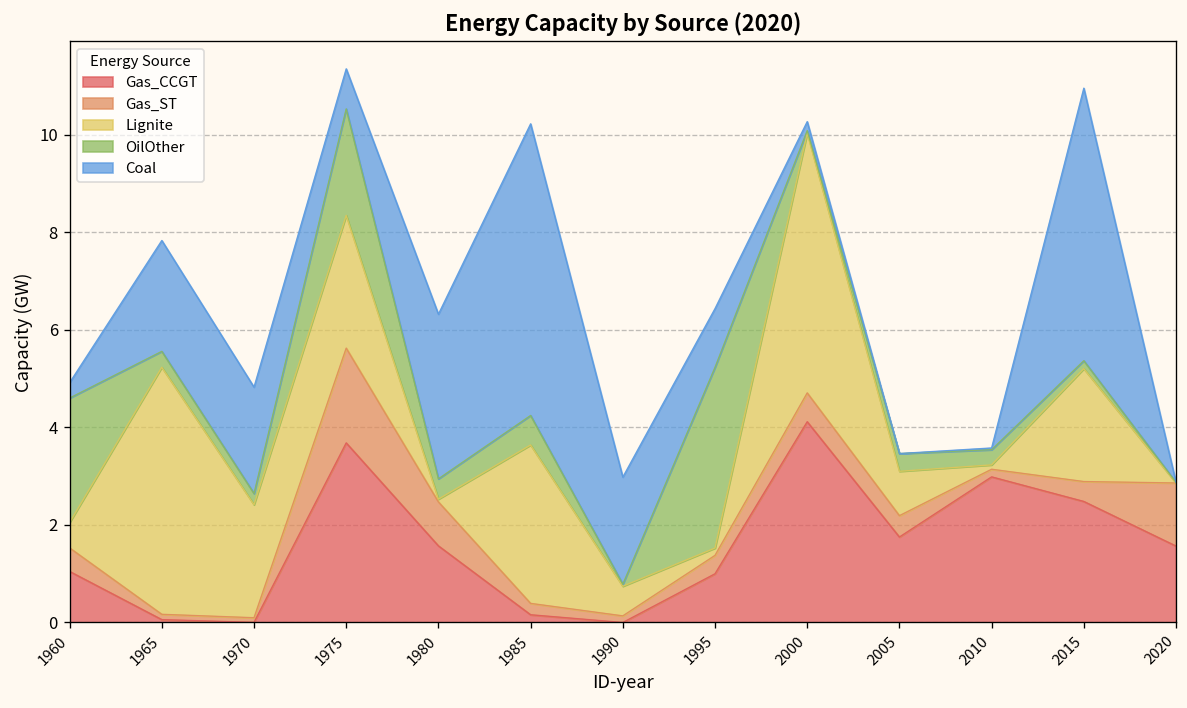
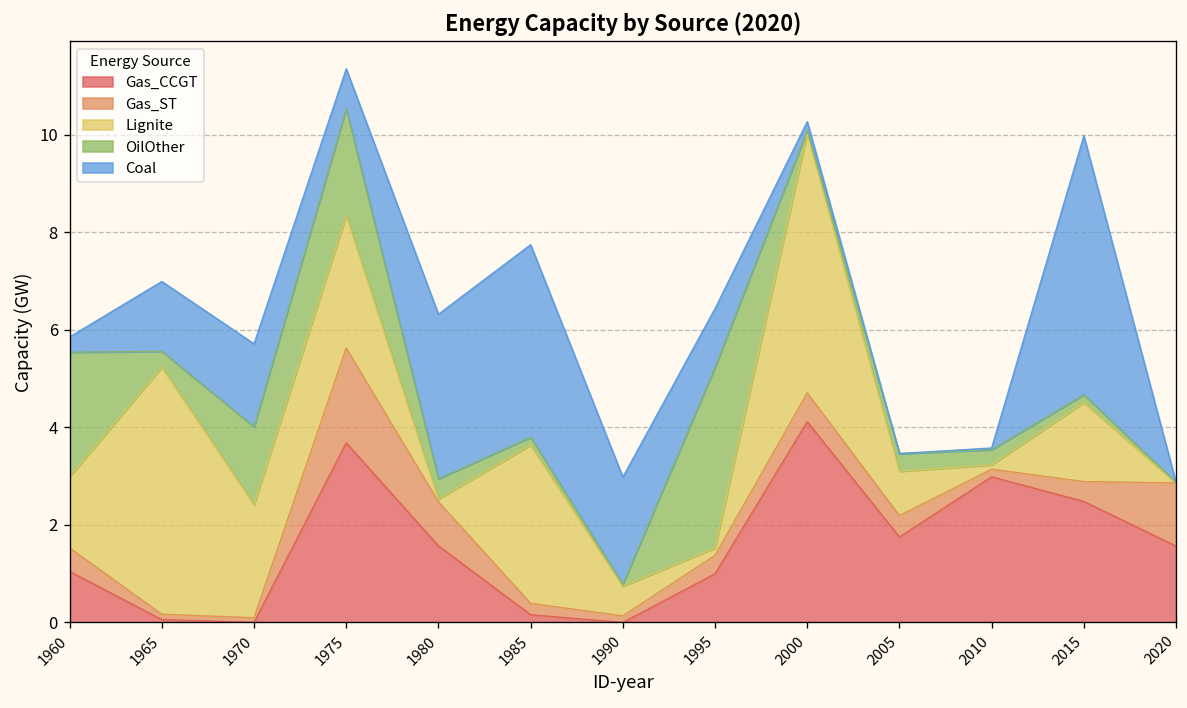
Lignite, 1960: 0.5 -> 1.5
Coal, 1965: 2.3 -> 1.4
OilOther, 1970: 0.2 -> 1.6
Coal, 1970: 2.2 -> 1.7
OilOther, 1985: 0.6 -> 0.2
Coal, 1985: 6.0 -> 3.9
Lignite, 2015: 2.3 -> 1.6
Coal, 2015: 5.6 -> 5.3
